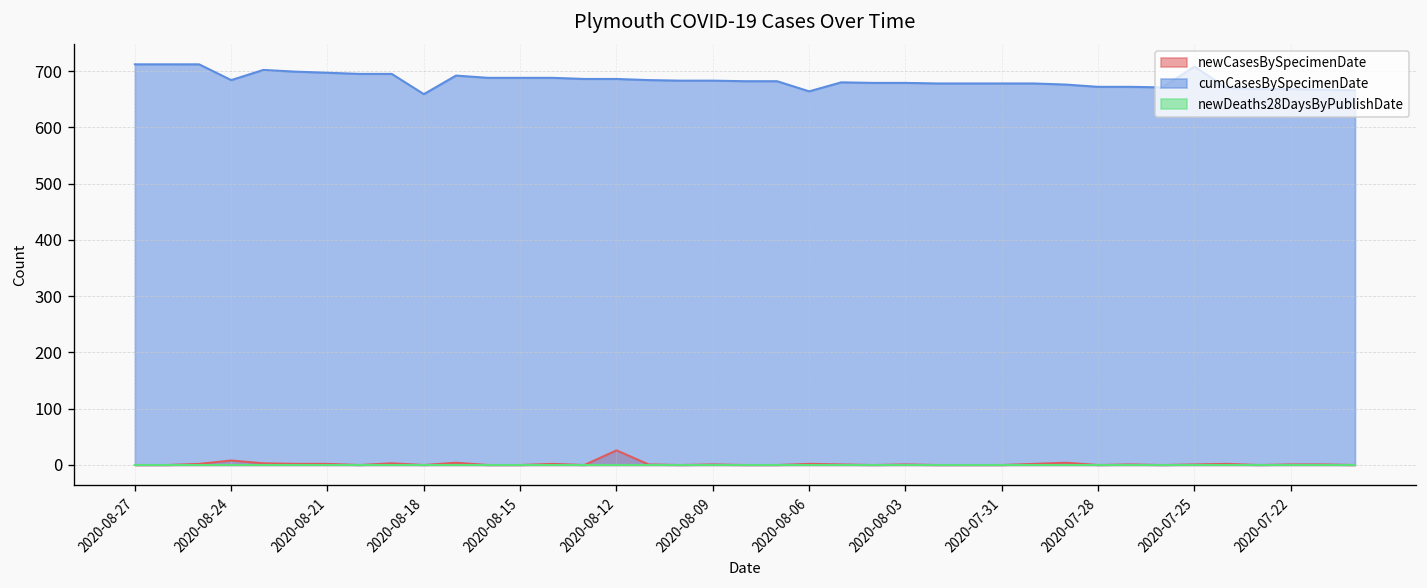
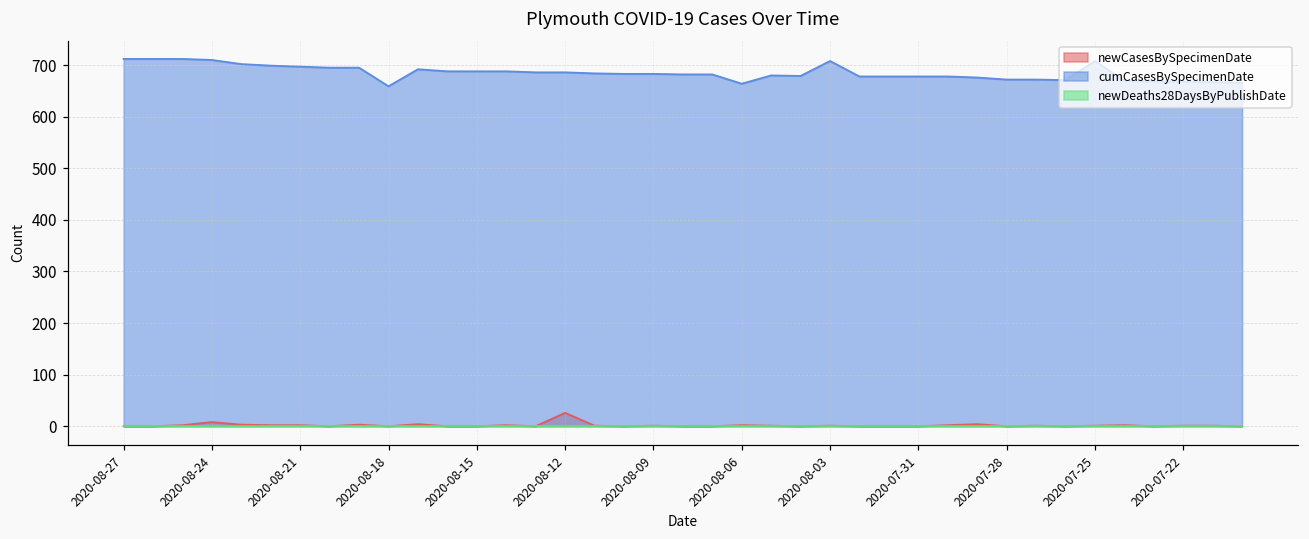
cumCasesBySpecimenDate, 2020-08-24: 680 -> 710
cumCasesBySpecimenDate, 2020-08-03: 680 -> 710
